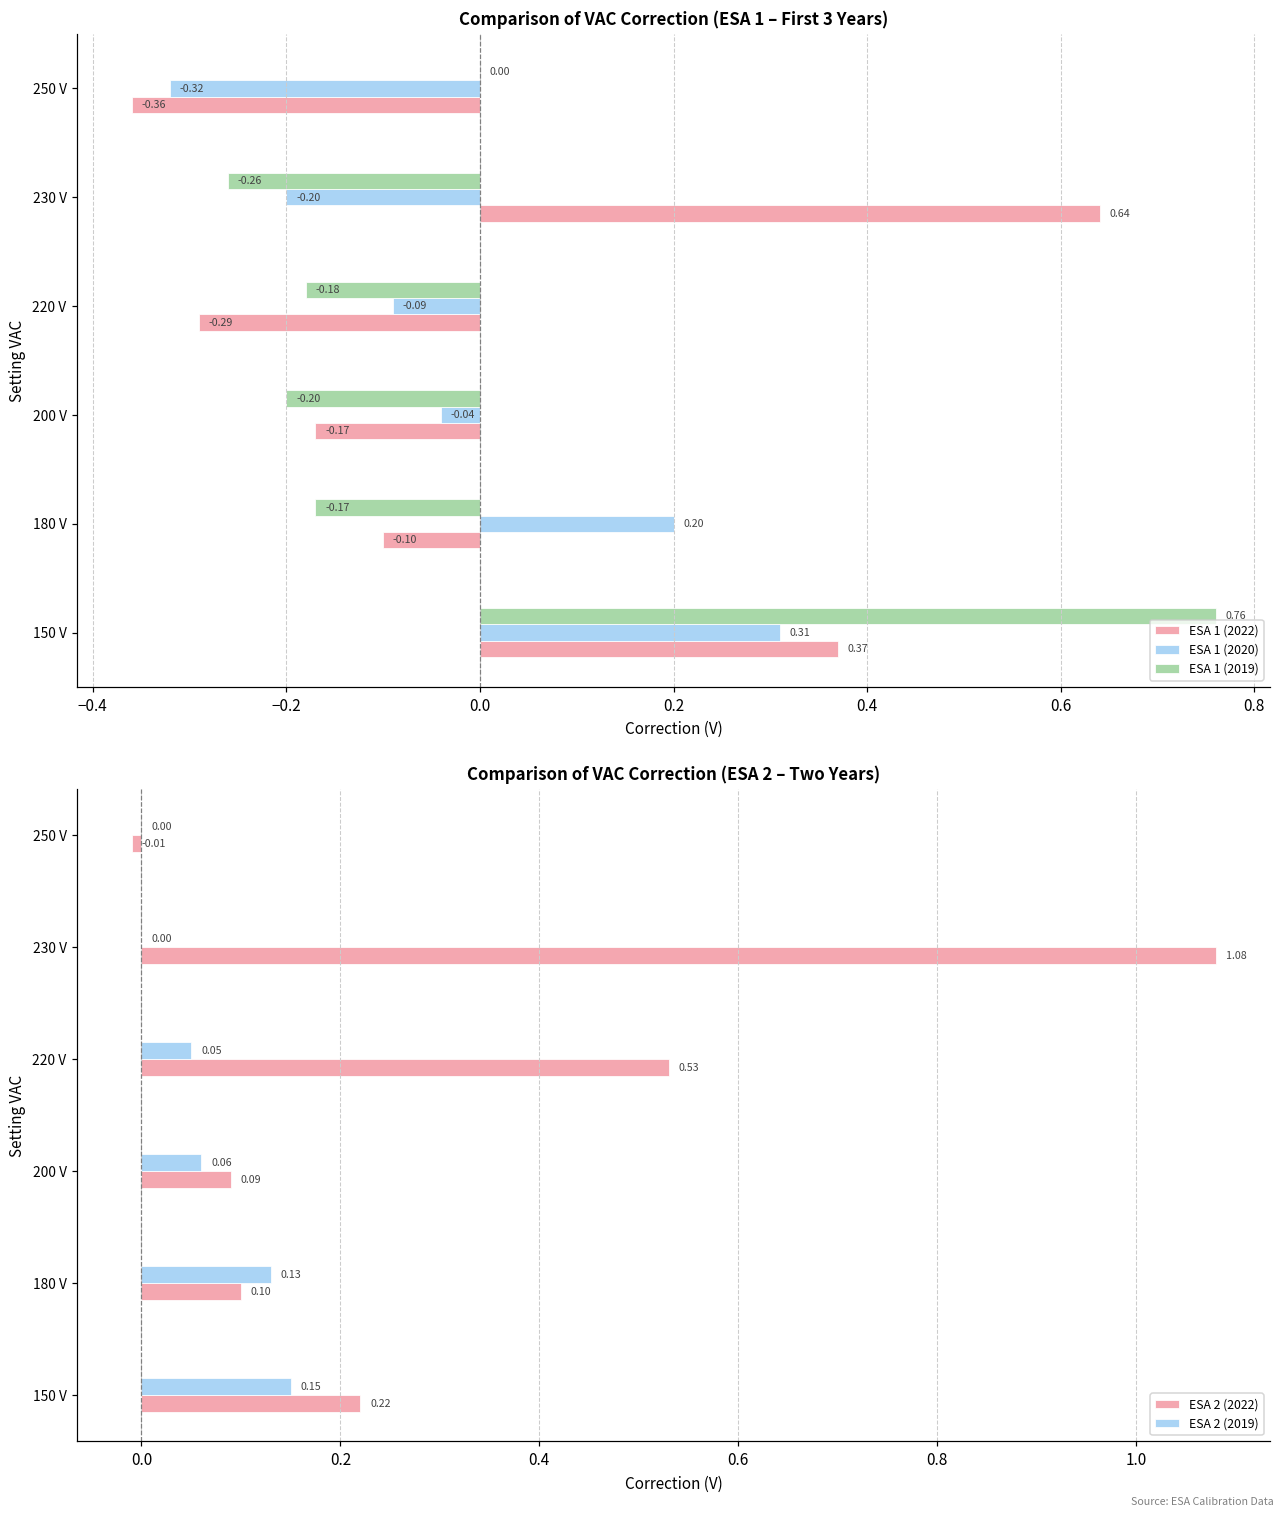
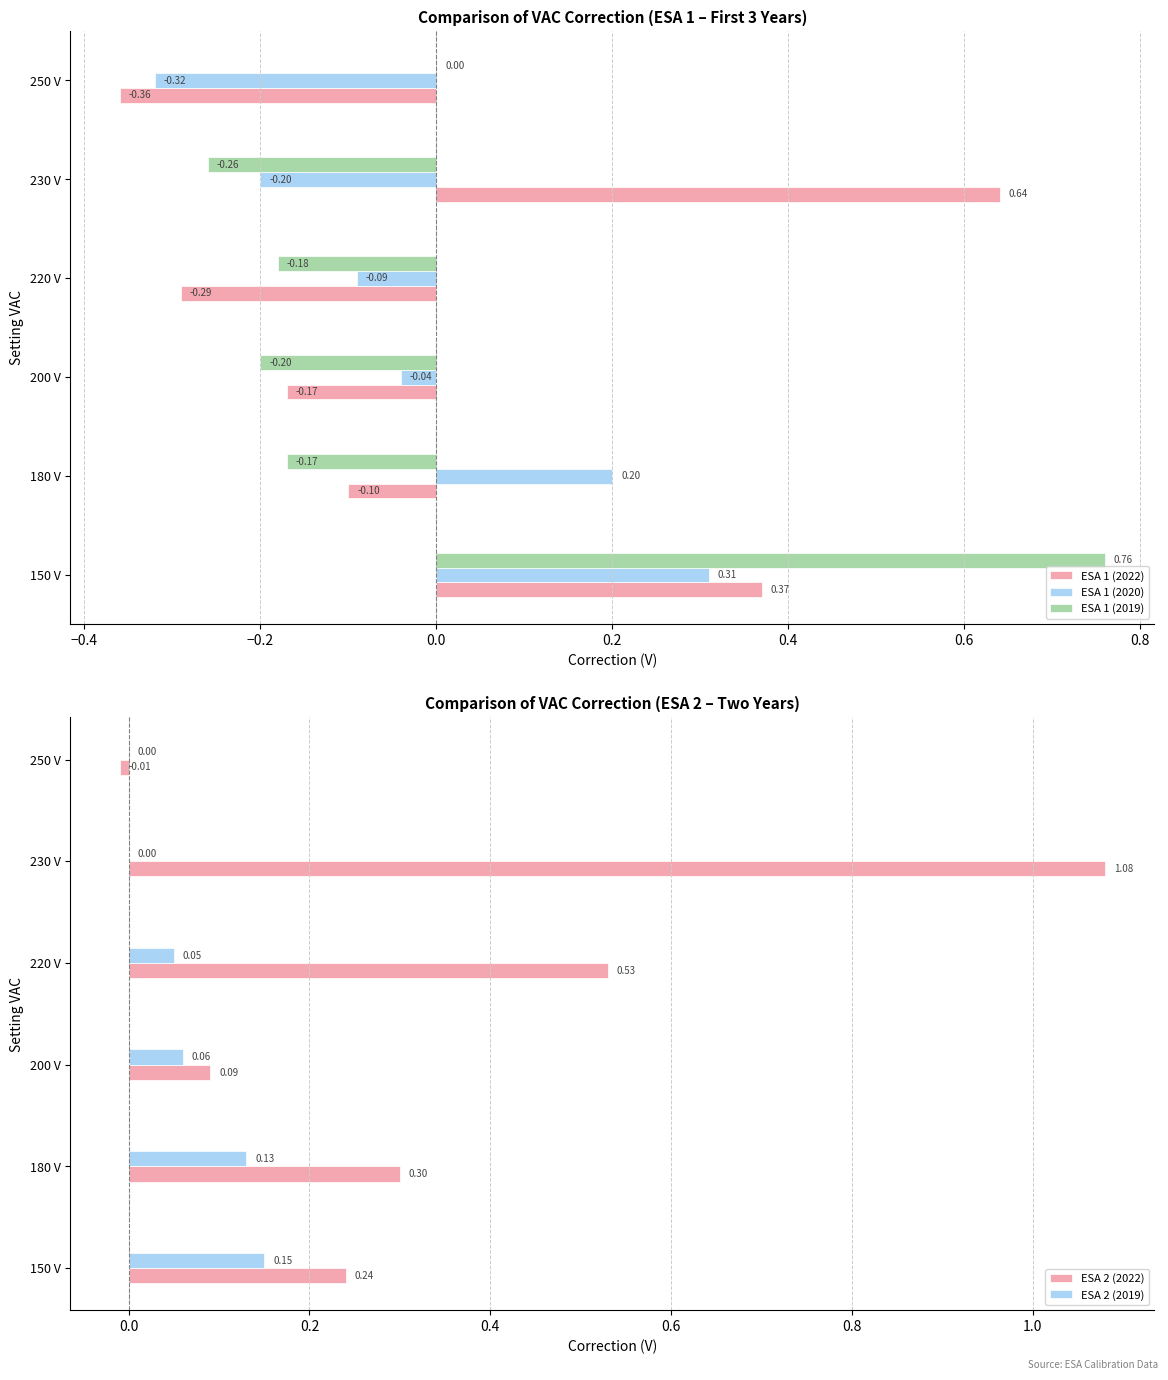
Comparison of VAC Correction (ESA 2 – Two Years), ESA 2 (2022), 180 V: 0.10 -> 0.30
Comparison of VAC Correction (ESA 2 – Two Years), ESA 2 (2022), 150 V: 0.22 -> 0.24
